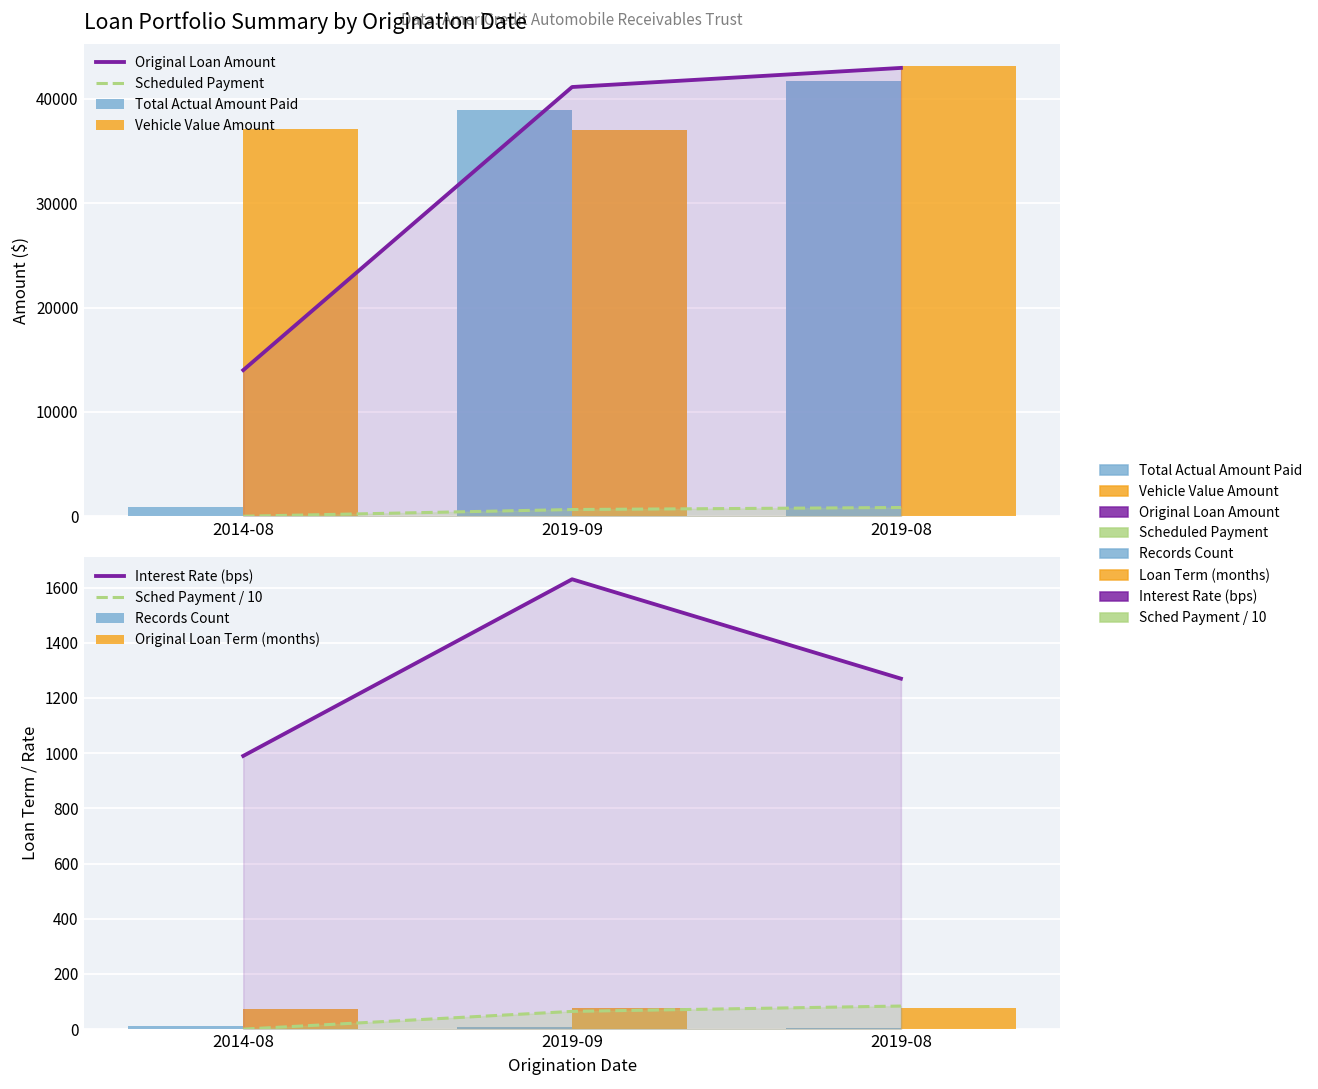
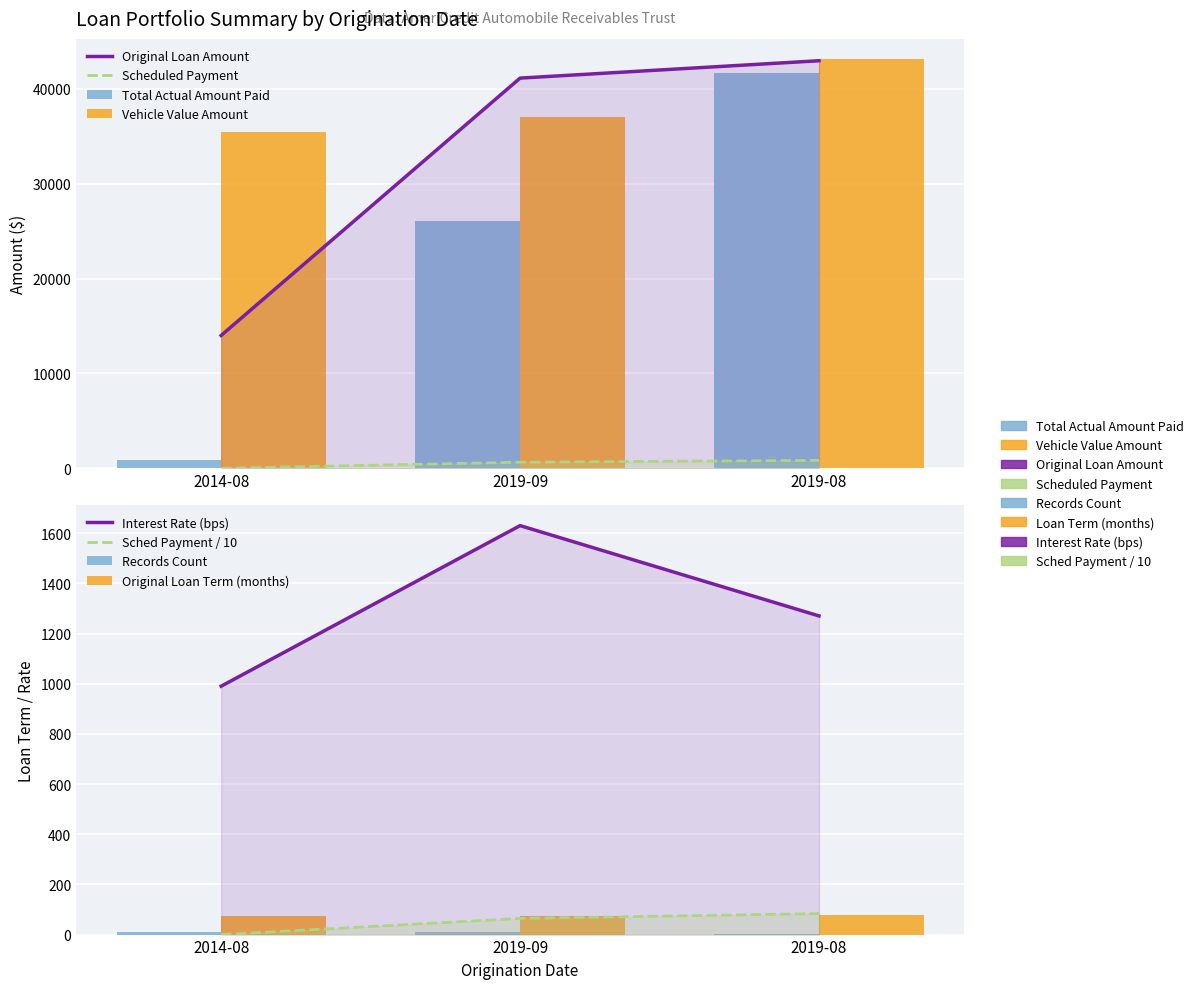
Loan Portfolio Summary by Origination Date, Vehicle Value Amount, 2014-08: 37000 -> 35000
Loan Portfolio Summary by Origination Date, Total Actual Amount Paid, 2019-09: 39000 -> 26000
